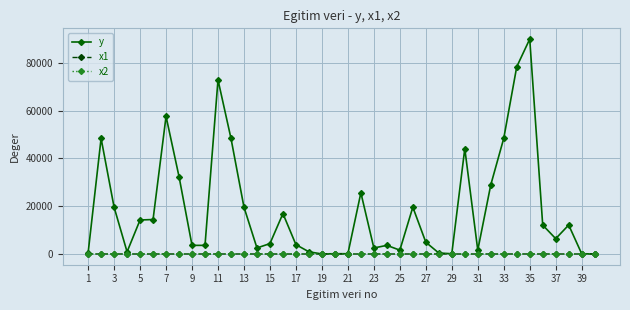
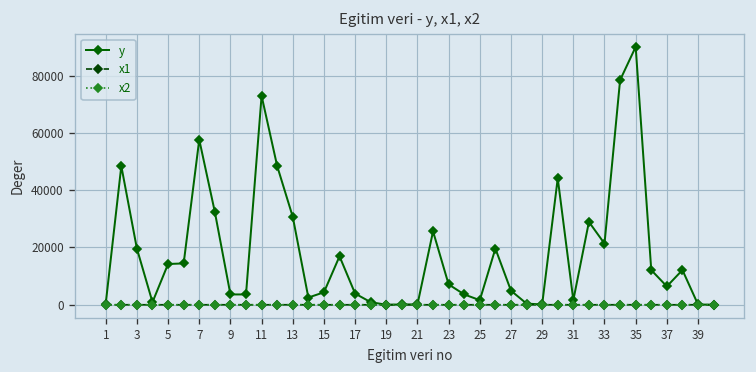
y, 13: 20000 -> 31000
y, 23: 3000 -> 7000
y, 33: 48000 -> 21000
